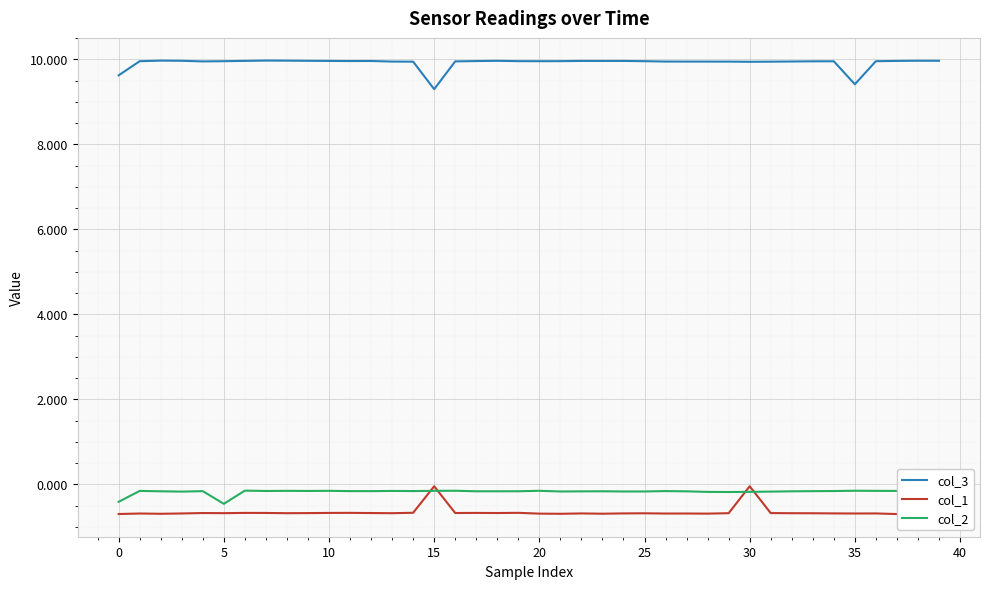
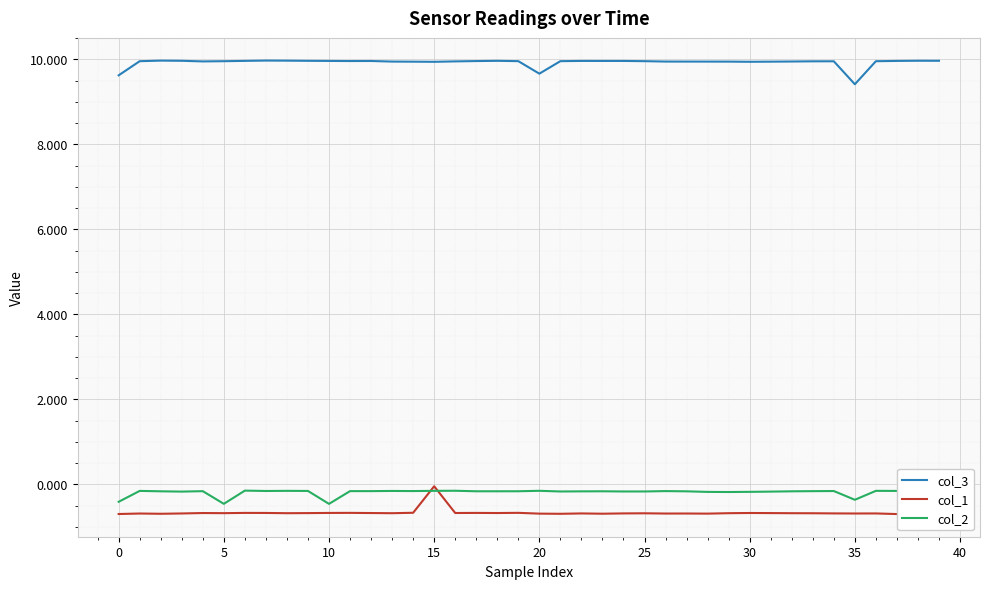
col_2, 10: -0.2 -> -0.5
col_3, 15: 9.3 -> 9.9
col_3, 20: 10.0 -> 9.7
col_1, 30: 0.0 -> -0.7
col_2, 35: -0.1 -> -0.4
